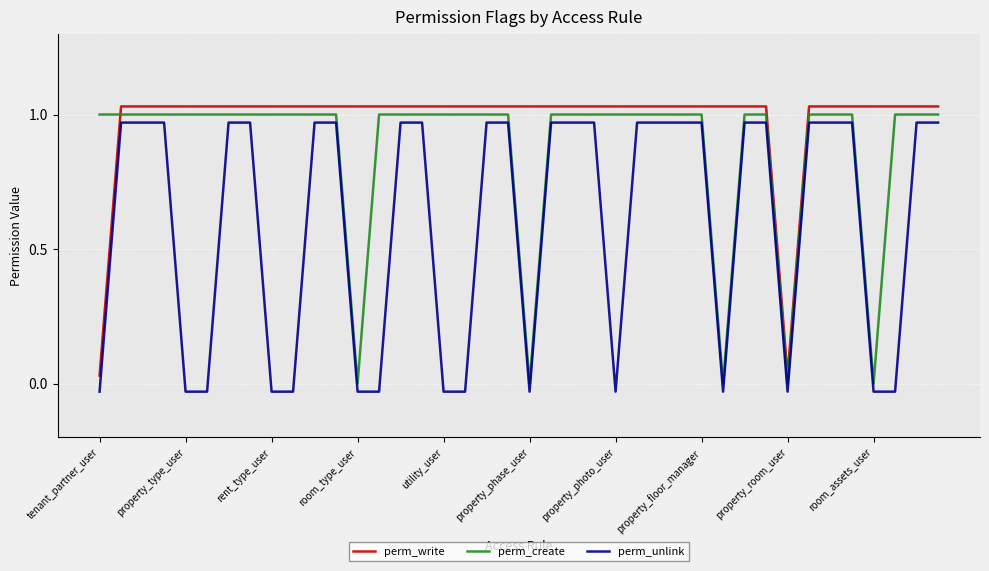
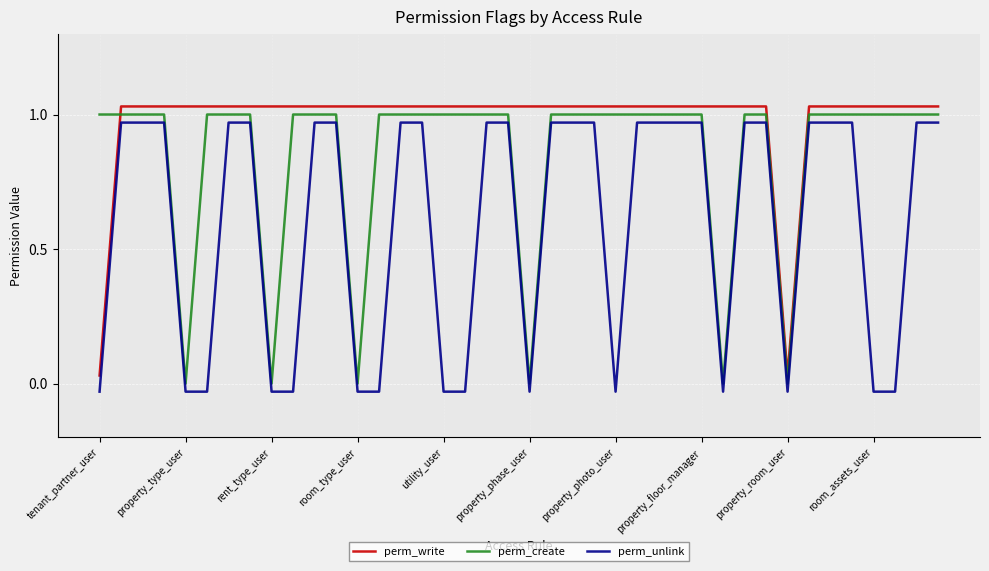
perm_create, property_type_user: 1 -> 0
perm_create, rent_type_user: 1 -> 0
perm_create, room_assets_user: 0 -> 1
